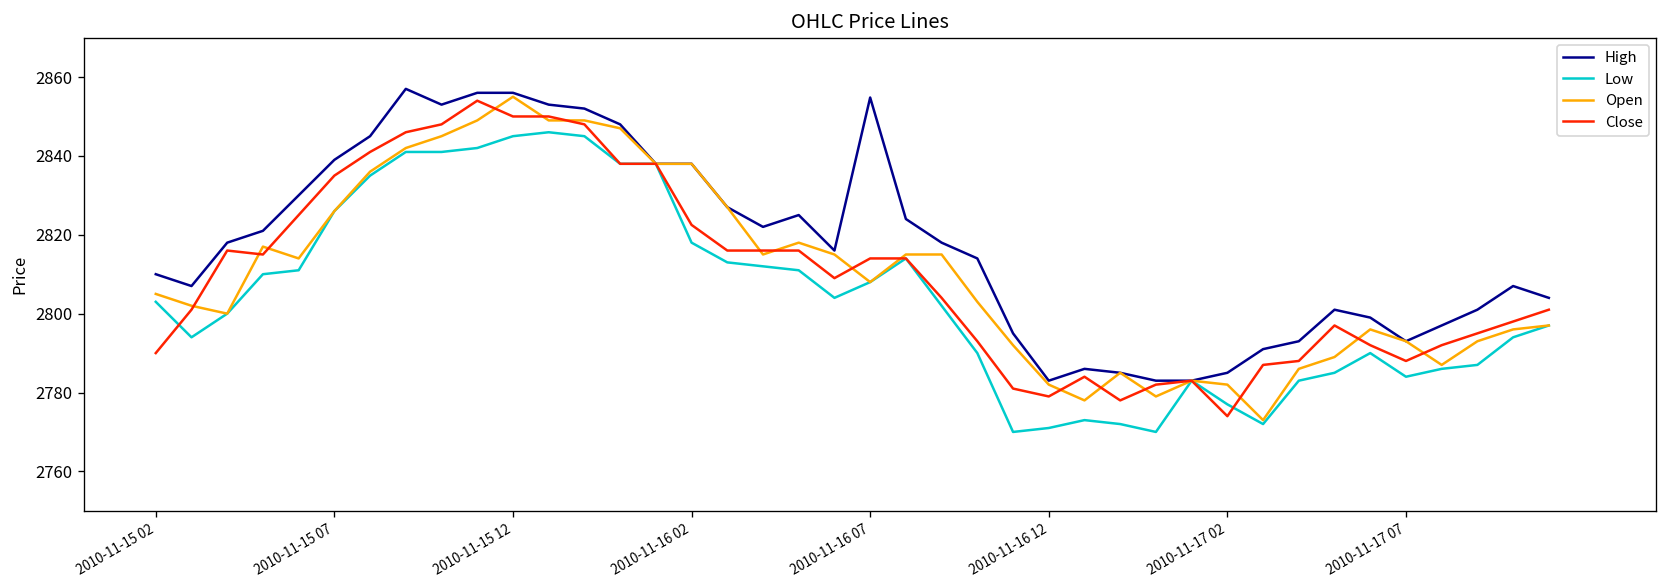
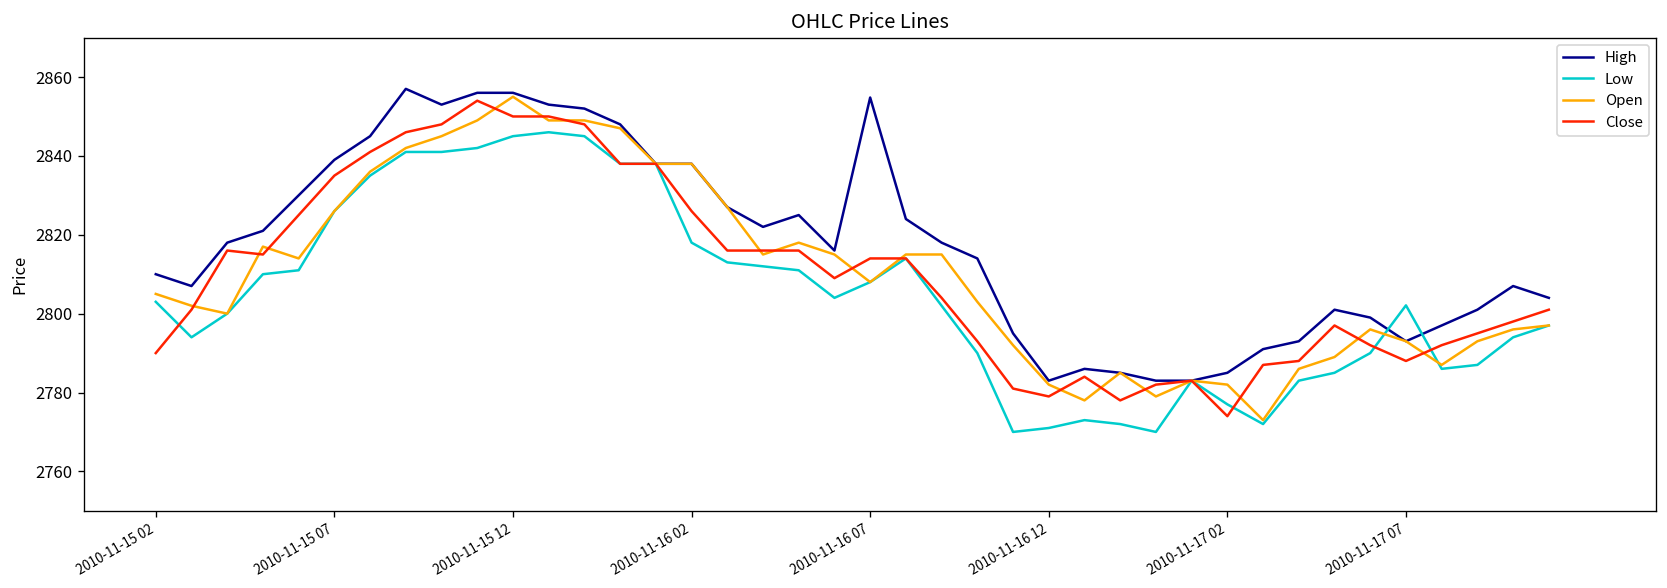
Close, 2010-11-16 02: 2823 -> 2826
Low, 2010-11-17 07: 2784 -> 2802
